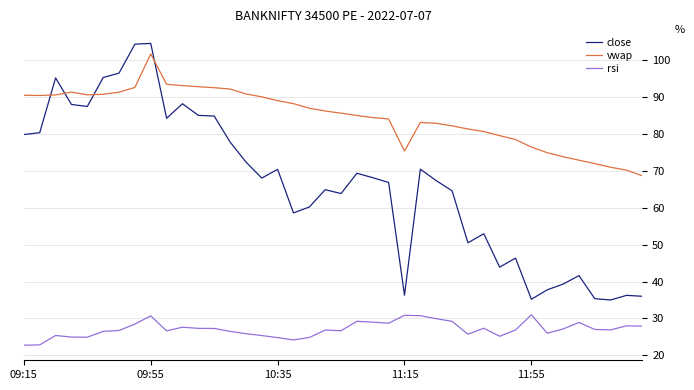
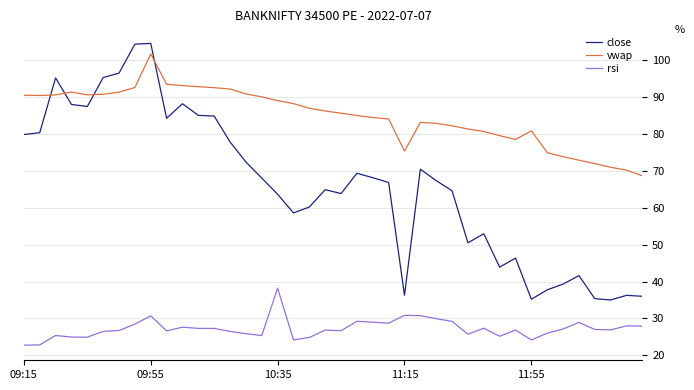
close, 10:35: 70 -> 64
rsi, 10:35: 25 -> 38
vwap, 11:55: 76 -> 81
rsi, 11:55: 31 -> 24
